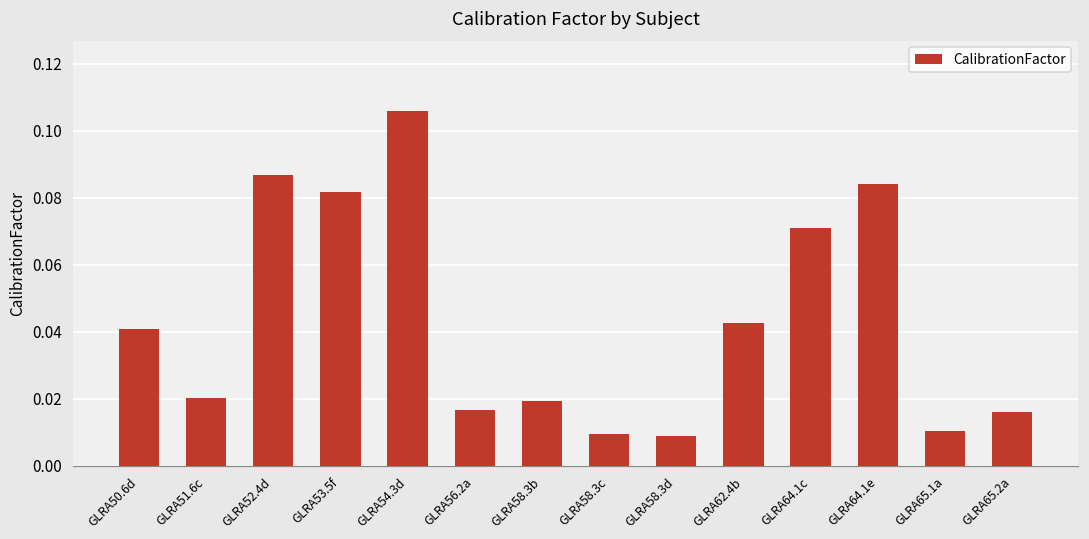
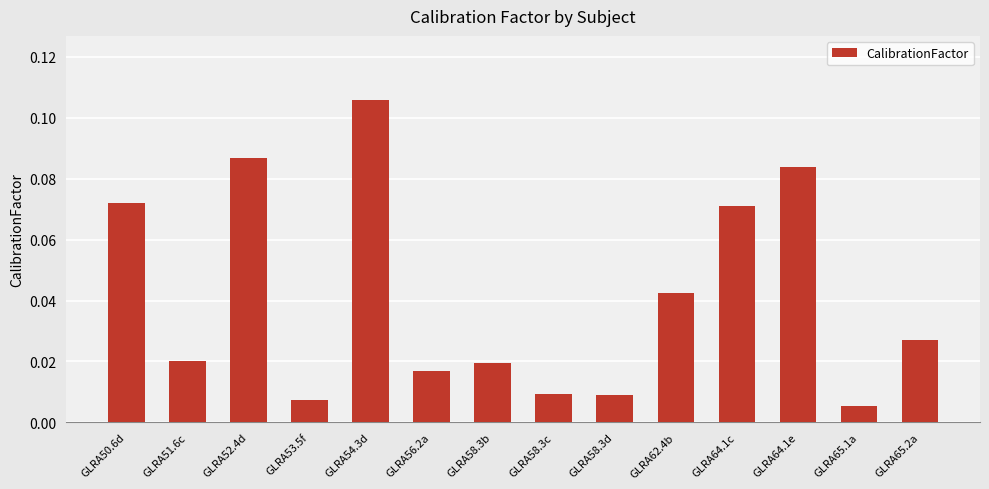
GLRA50.6d: 0.041 -> 0.072
GLRA53.5f: 0.082 -> 0.007
GLRA65.1a: 0.011 -> 0.005
GLRA65.2a: 0.016 -> 0.027
